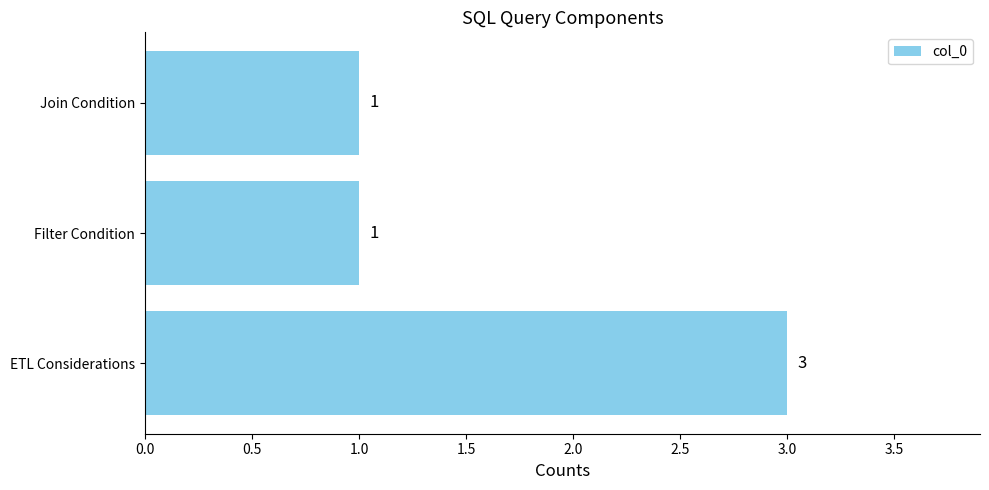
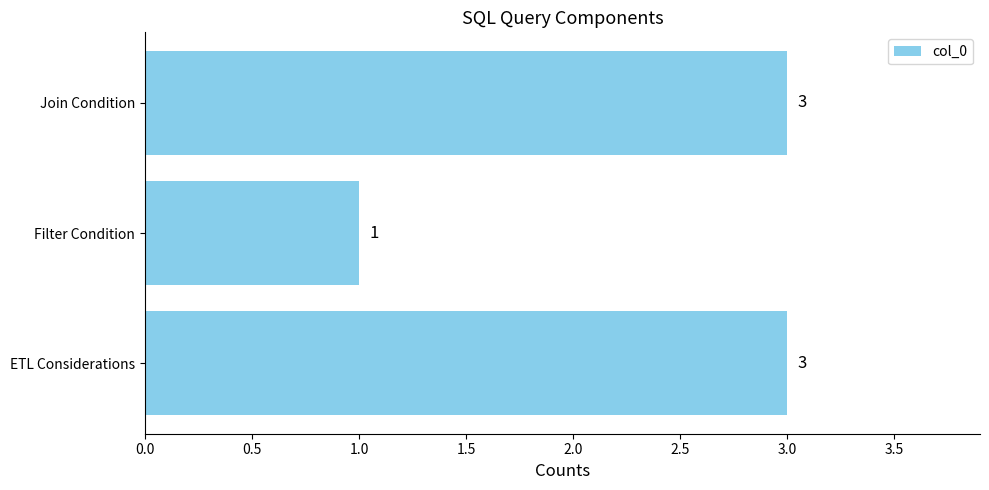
Join Condition: 1 -> 3
